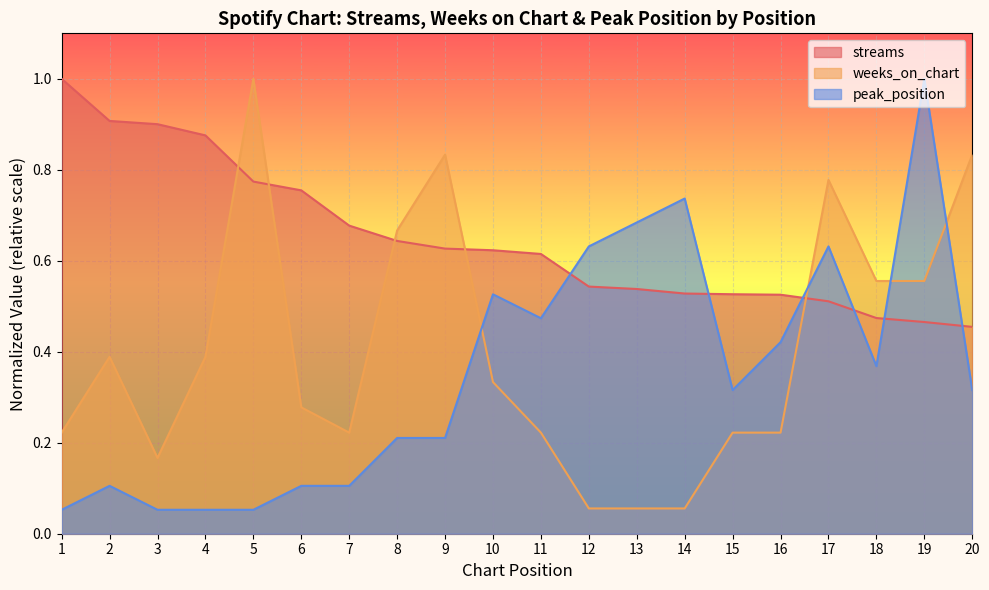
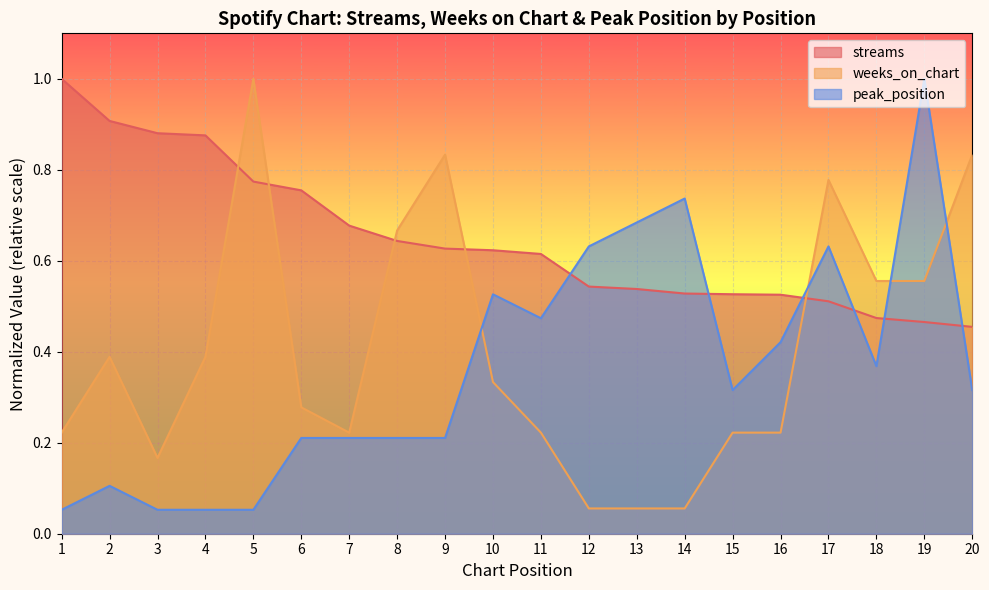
streams, 3: 0.90 -> 0.88
peak_position, 6: 0.11 -> 0.21
peak_position, 7: 0.11 -> 0.21
